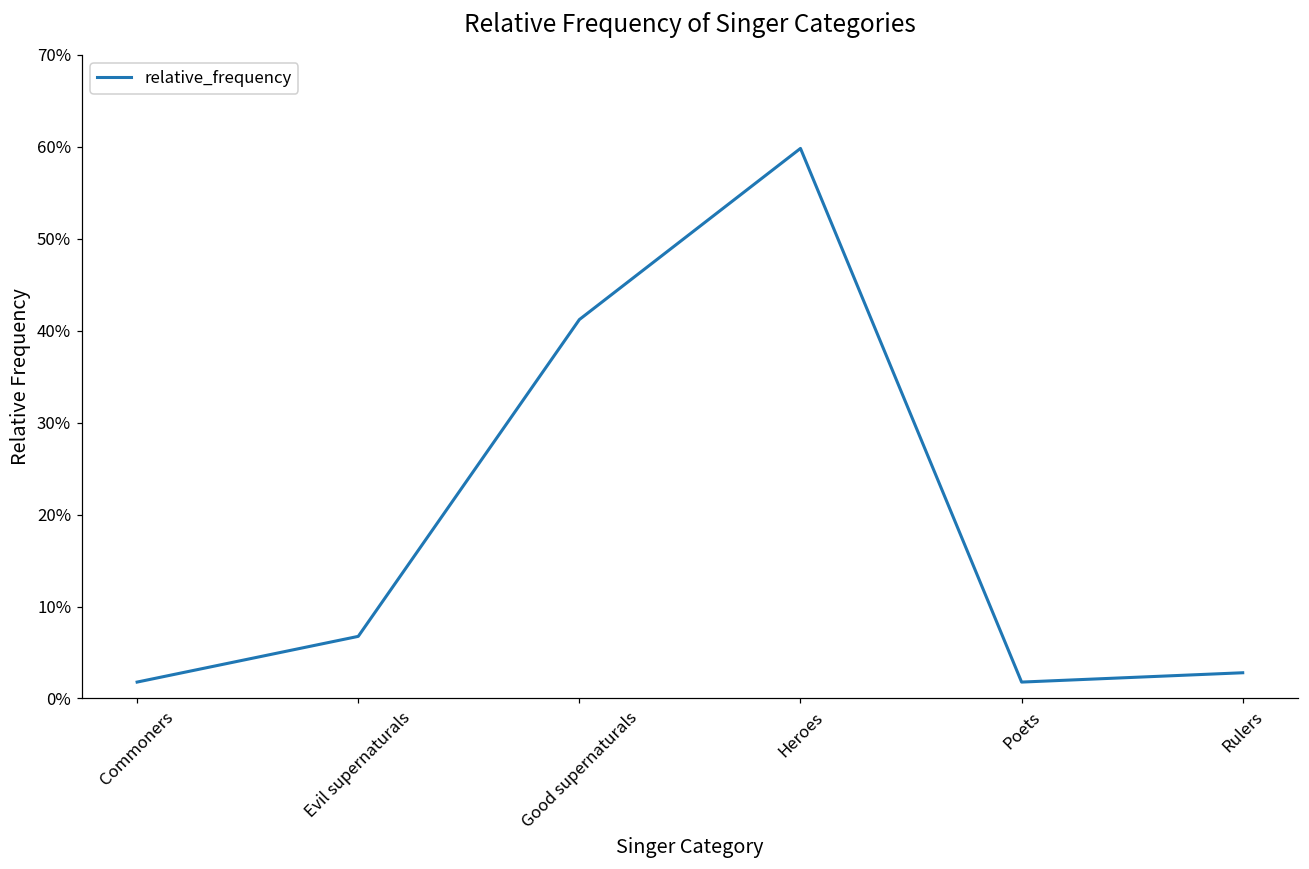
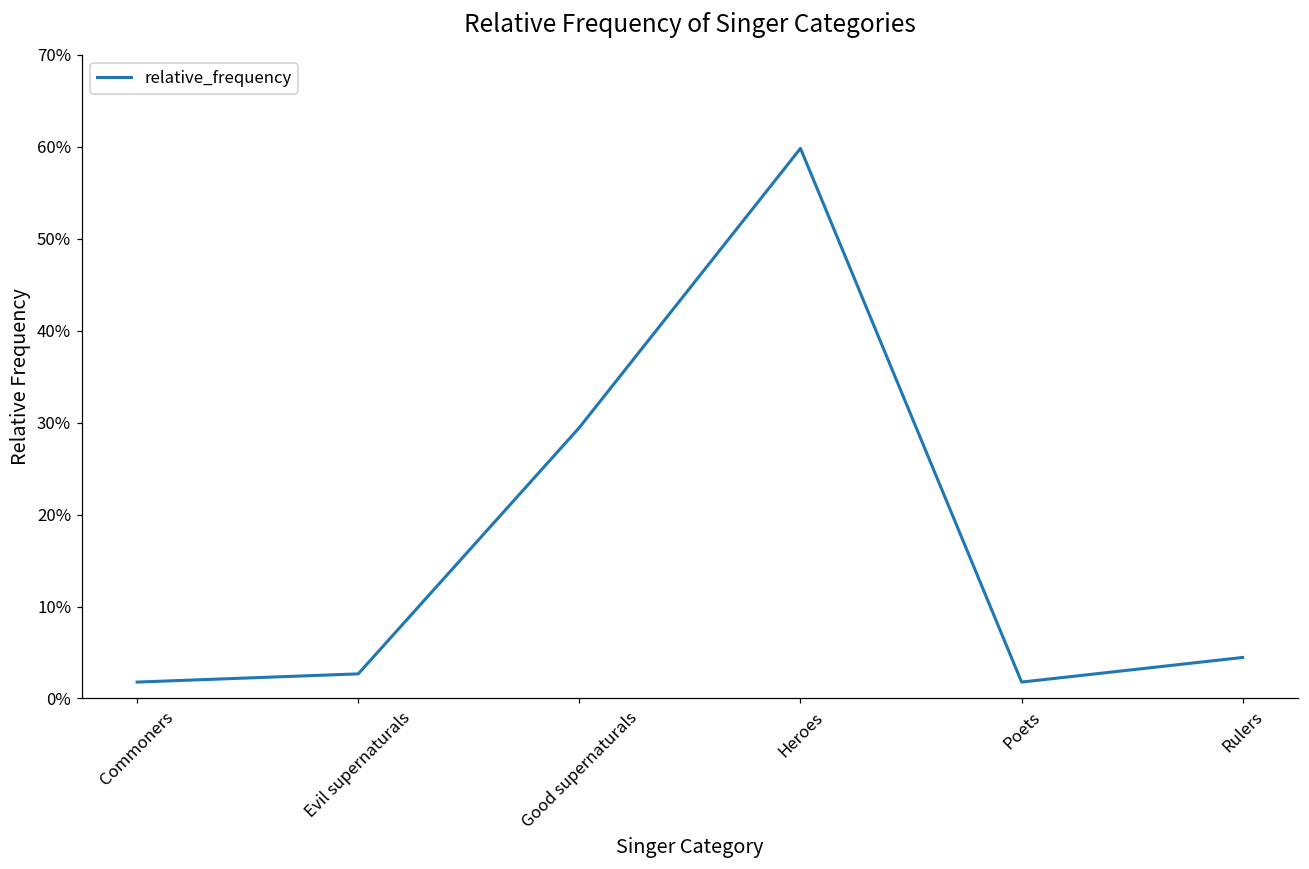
Evil supernaturals: 7% -> 3%
Good supernaturals: 41% -> 29%
Rulers: 3% -> 4%
